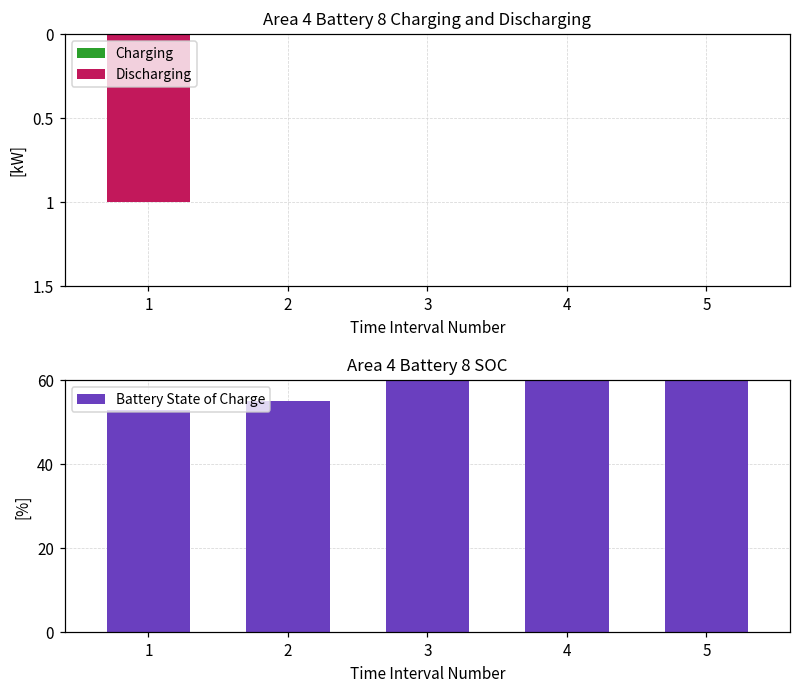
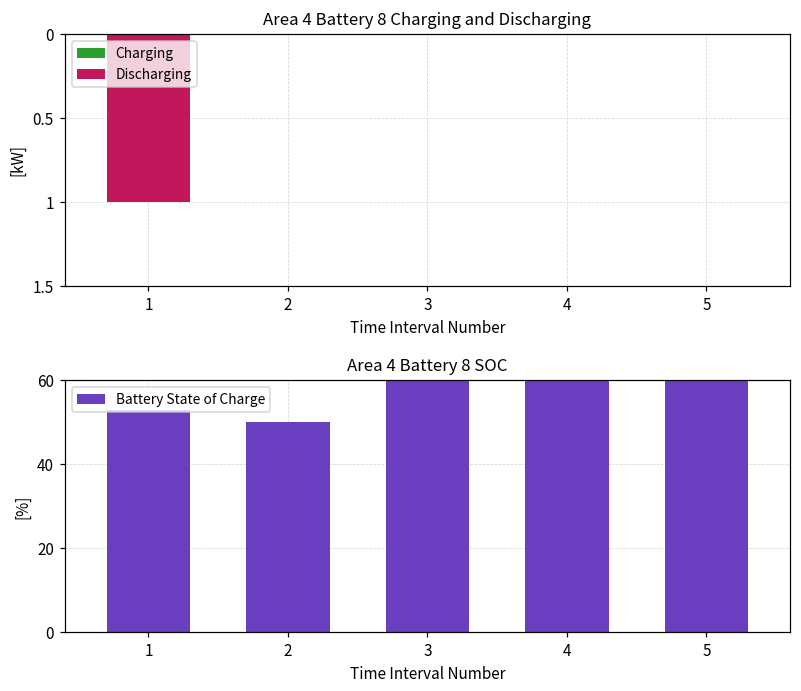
Area 4 Battery 8 SOC, 2: 55 -> 50
